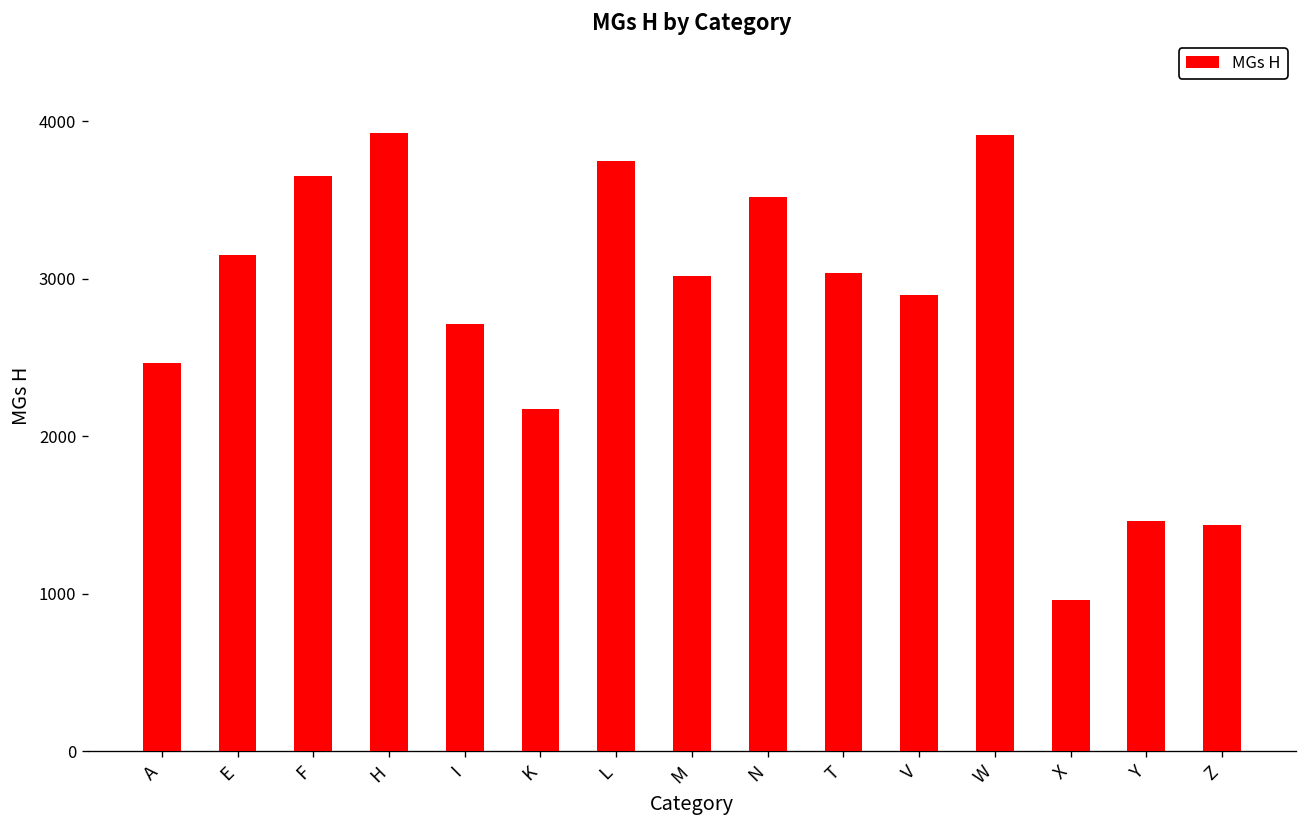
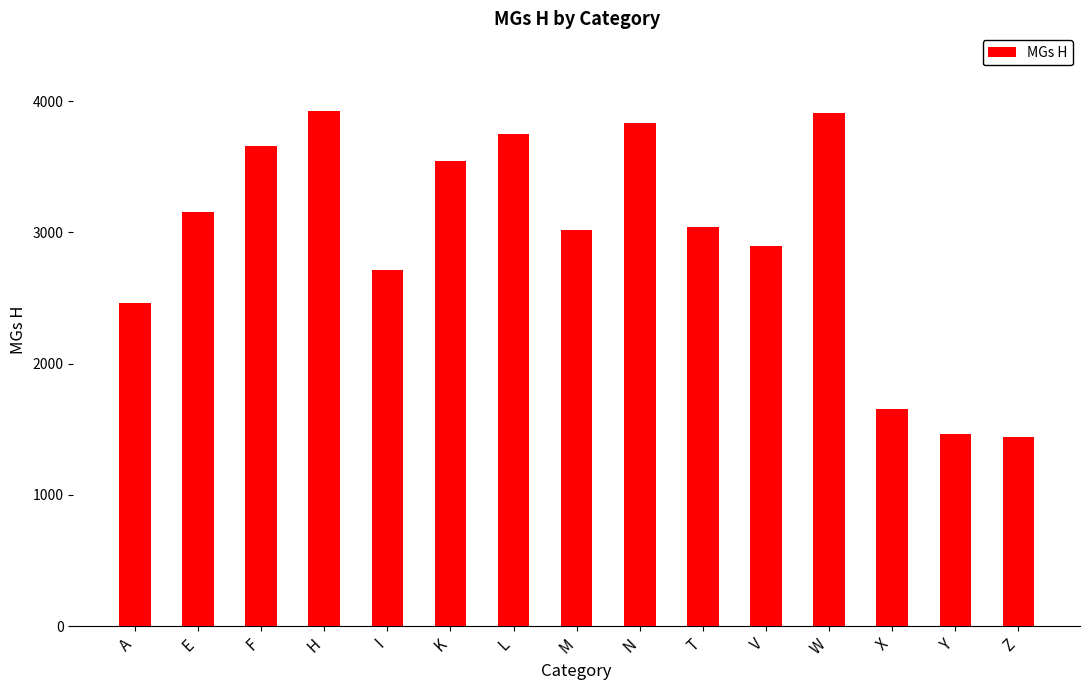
K: 2170 -> 3540
N: 3520 -> 3830
X: 960 -> 1660
